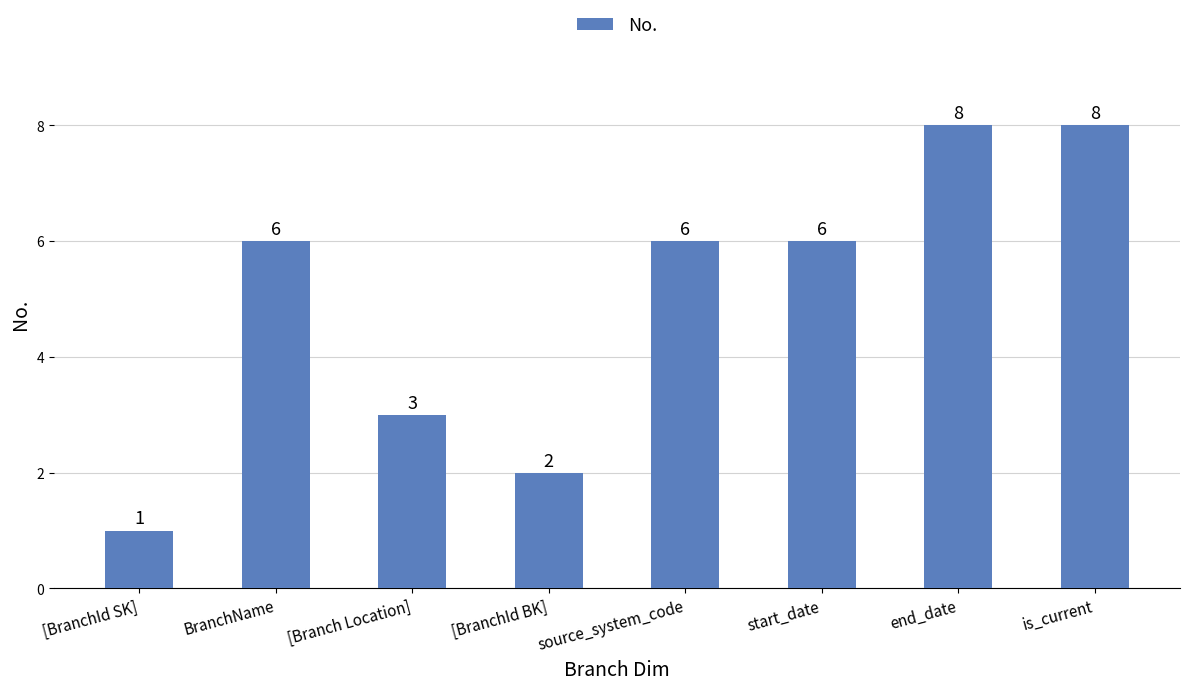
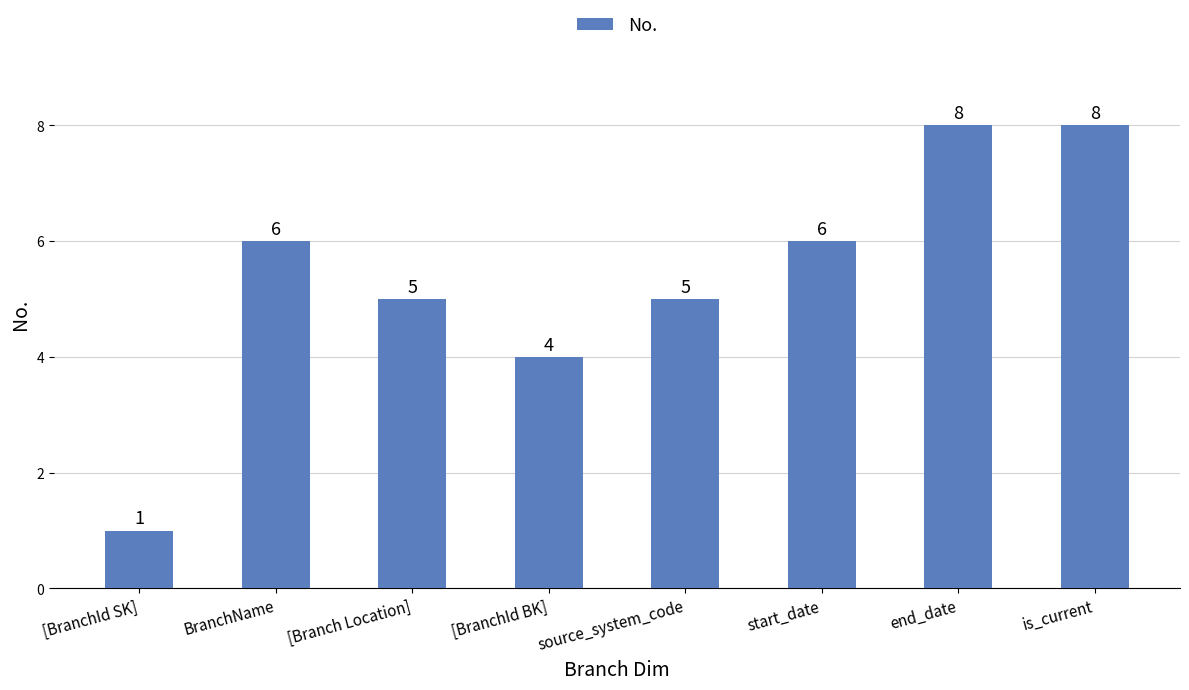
[Branch Location]: 3 -> 5
[BranchId BK]: 2 -> 4
source_system_code: 6 -> 5
